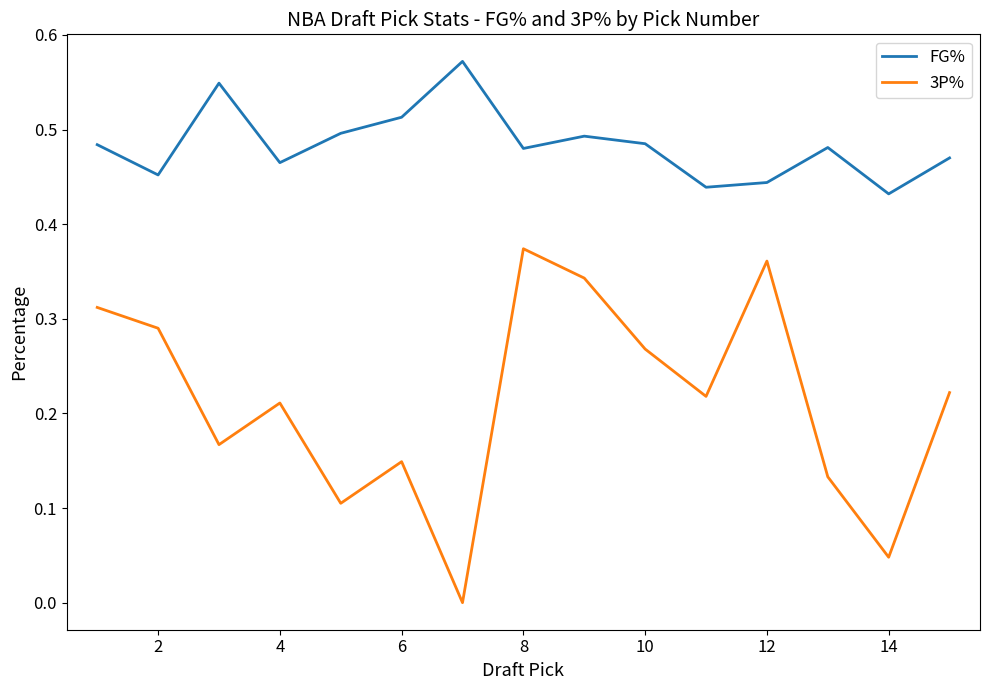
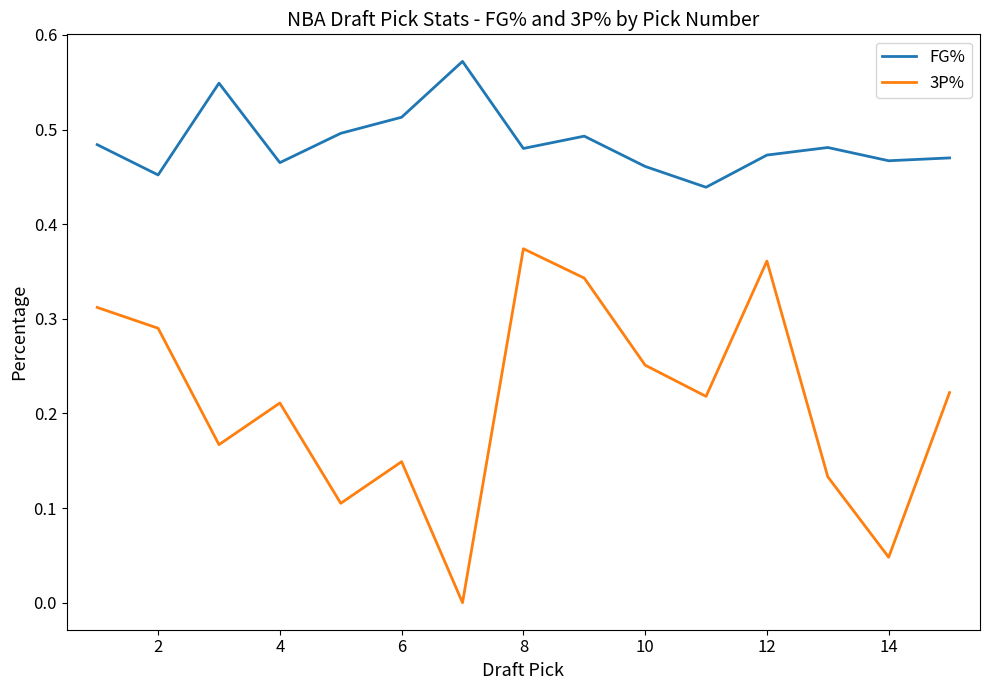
FG%, 10: 0.49 -> 0.46
3P%, 10: 0.27 -> 0.25
FG%, 12: 0.44 -> 0.47
FG%, 14: 0.43 -> 0.47
